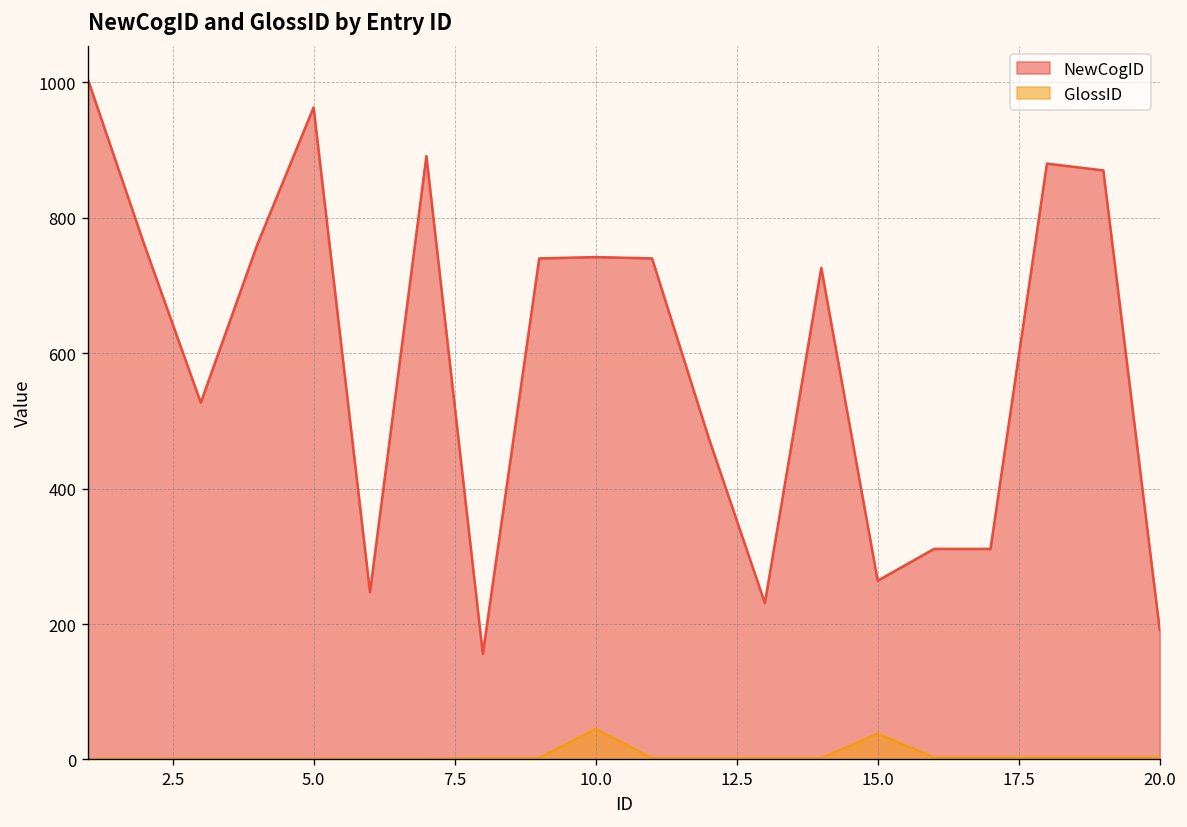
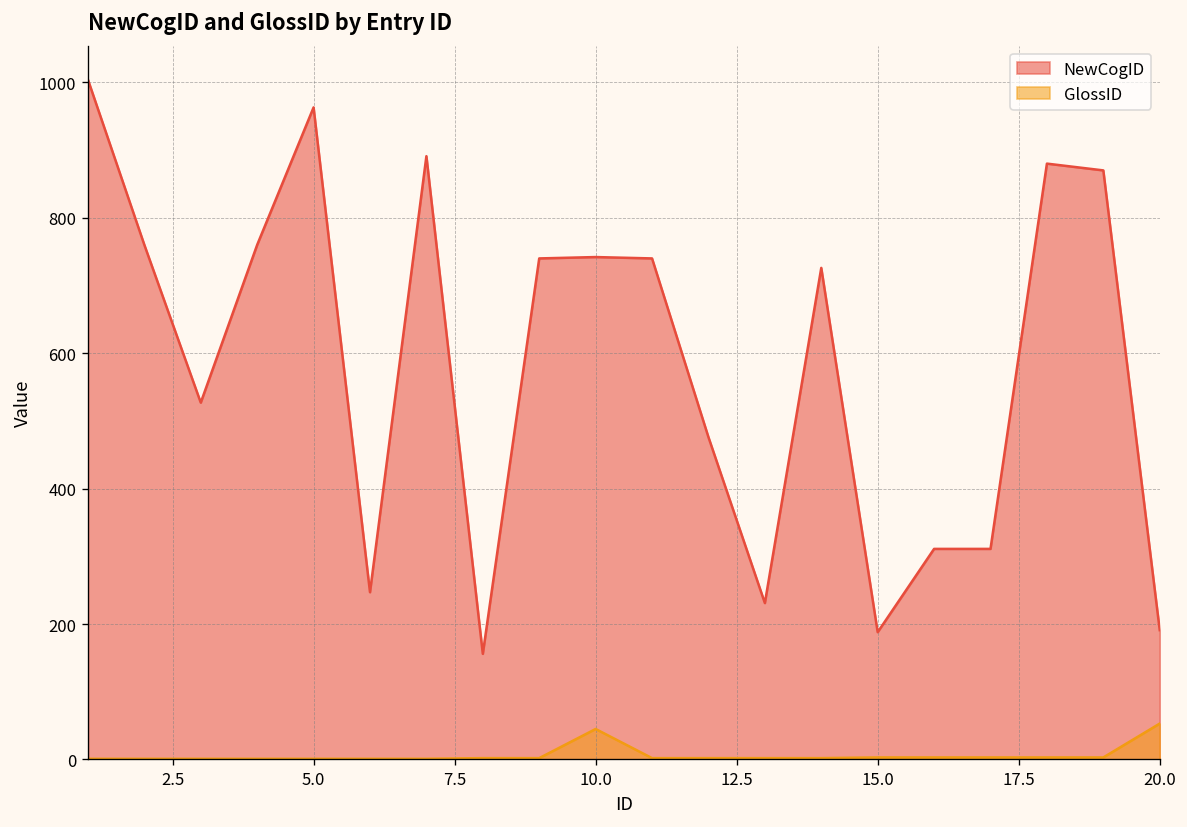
NewCogID, 15.0: 260 -> 190
GlossID, 15.0: 40 -> 0
GlossID, 20.0: 0 -> 50
